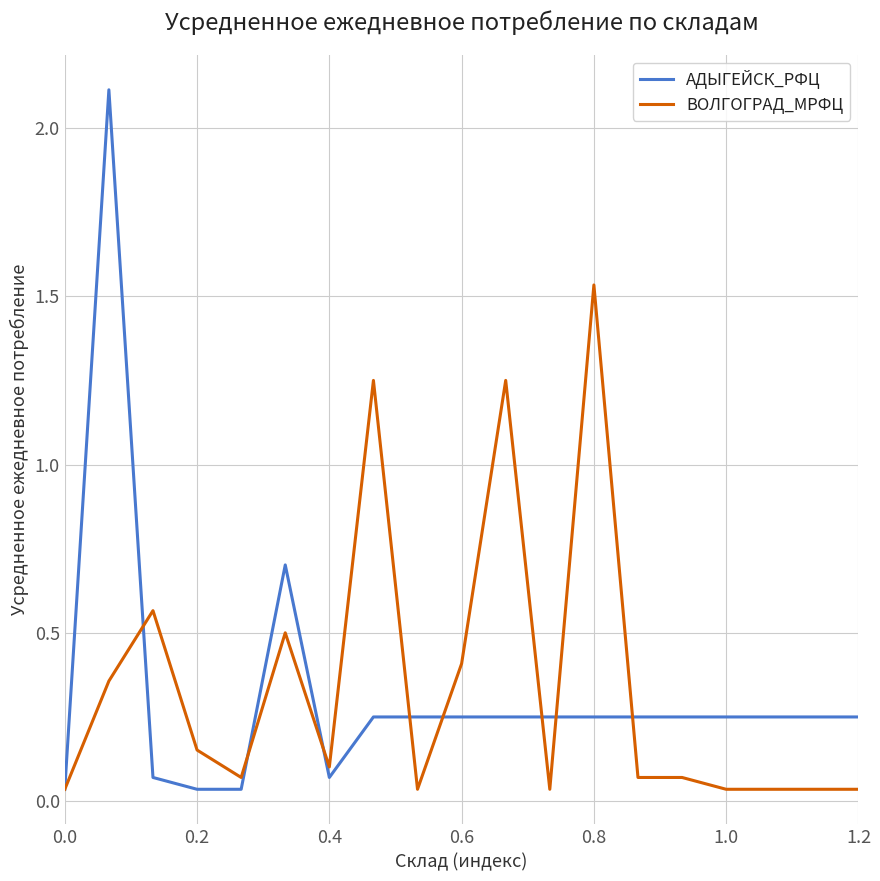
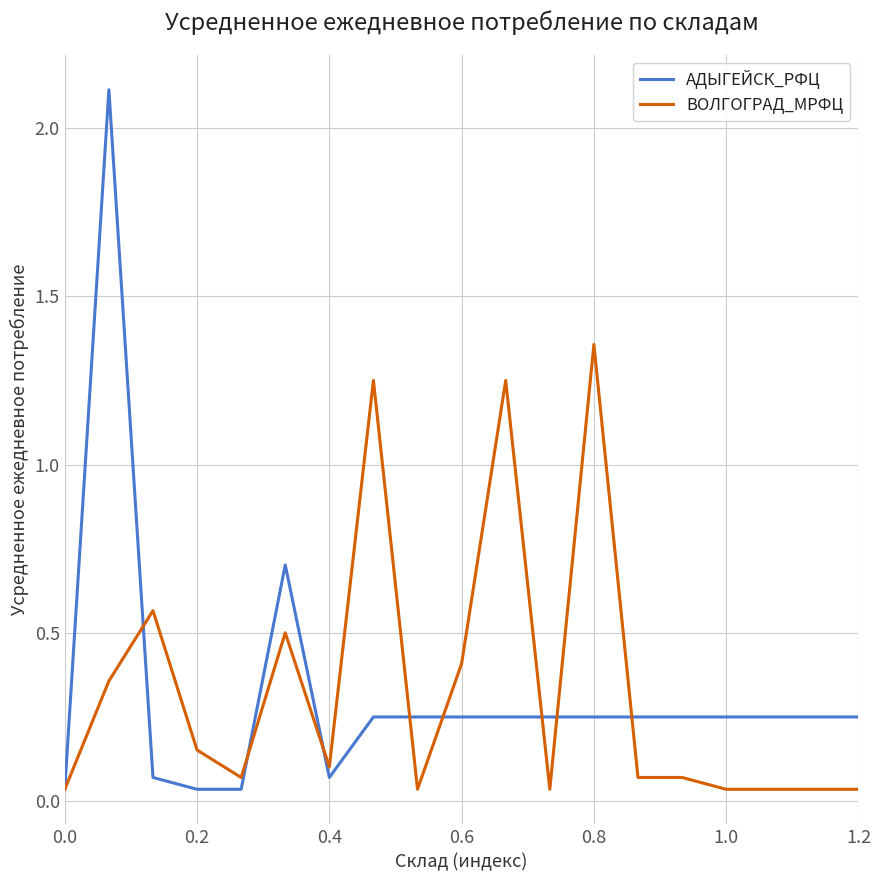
ВОЛГОГРАД_МРФЦ, 0.8: 1.53 -> 1.36
